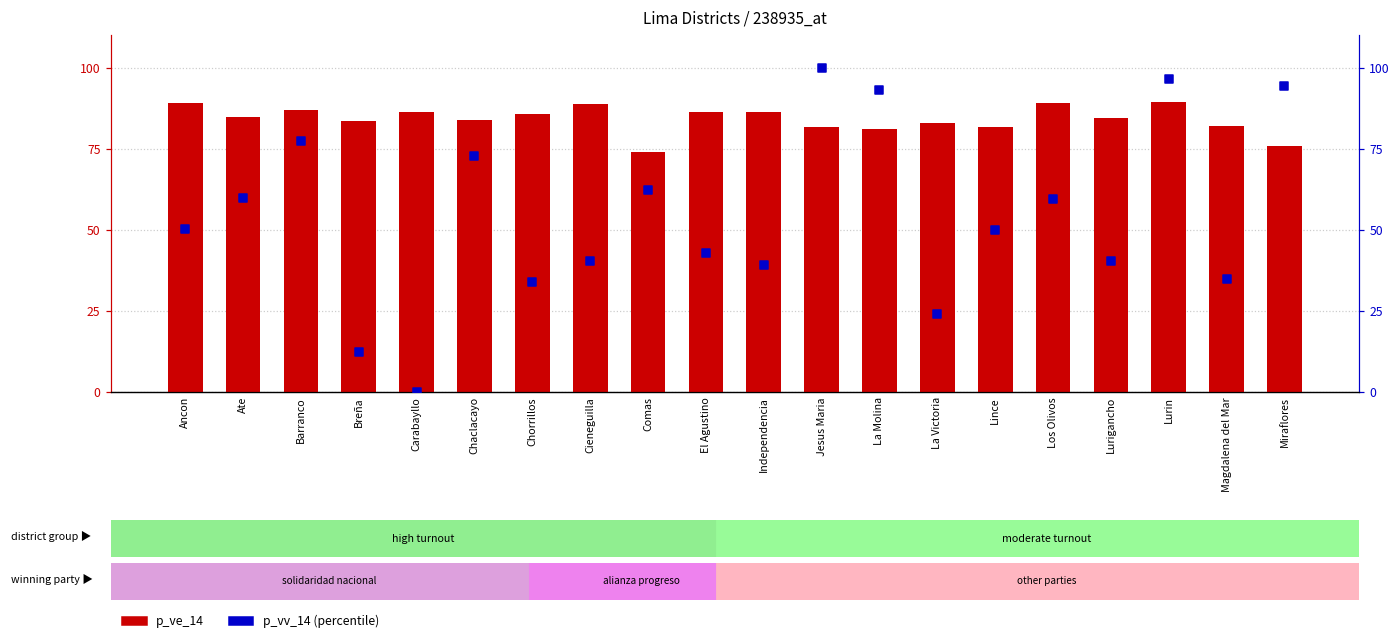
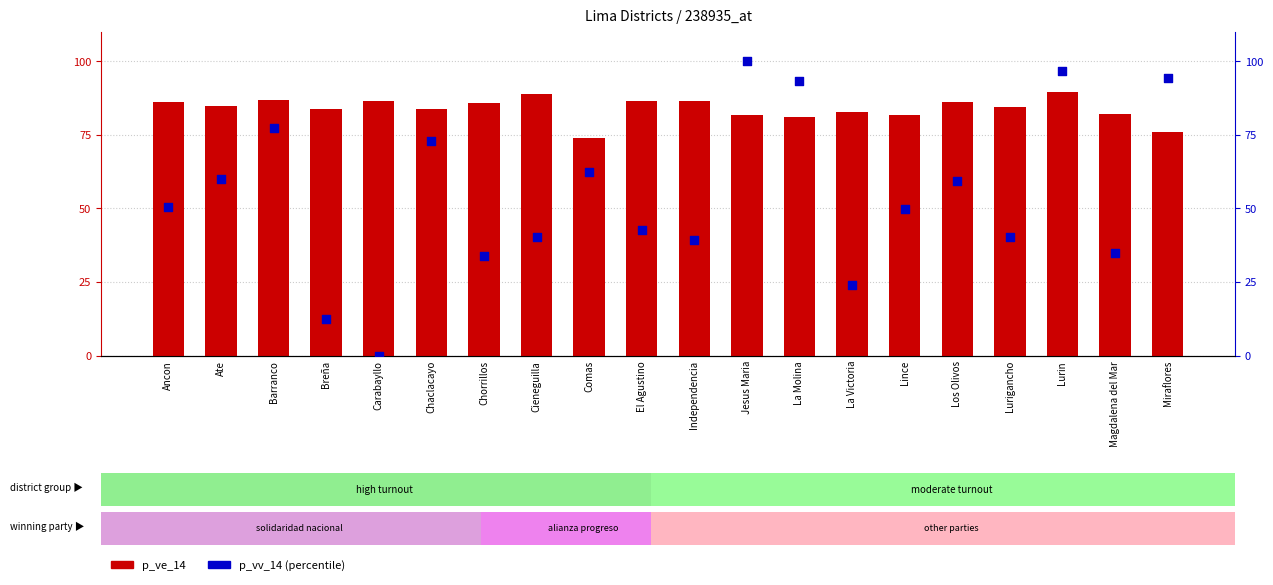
p_ve_14, Ancon: 89 -> 86
p_ve_14, Los Olivos: 89 -> 86
